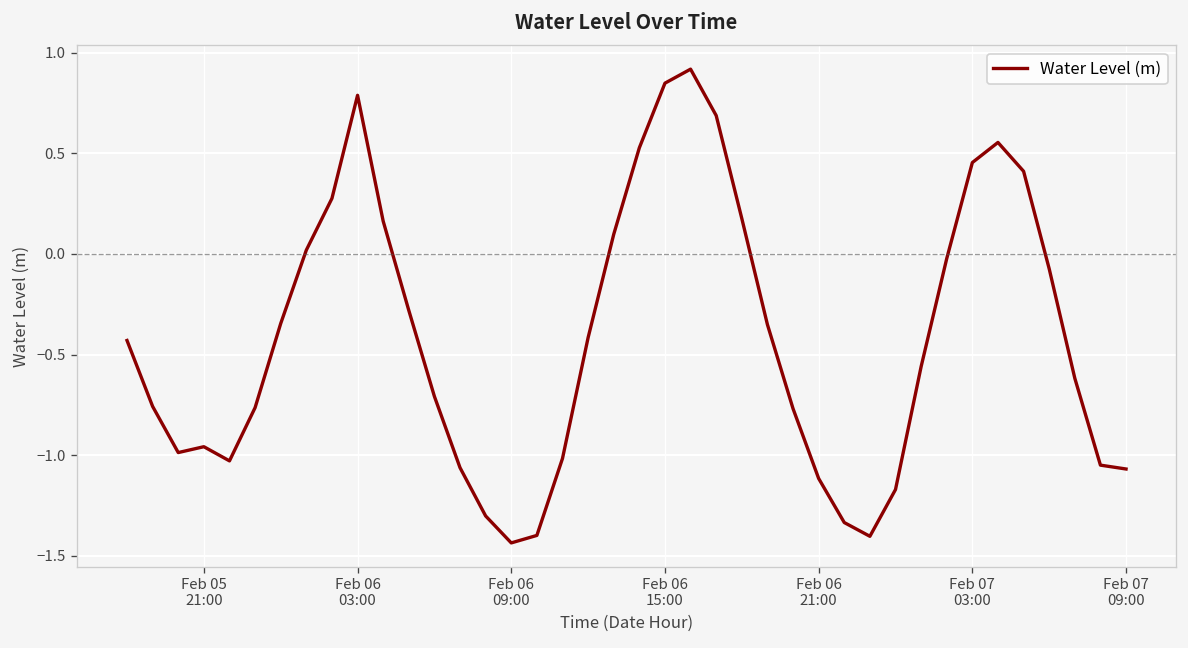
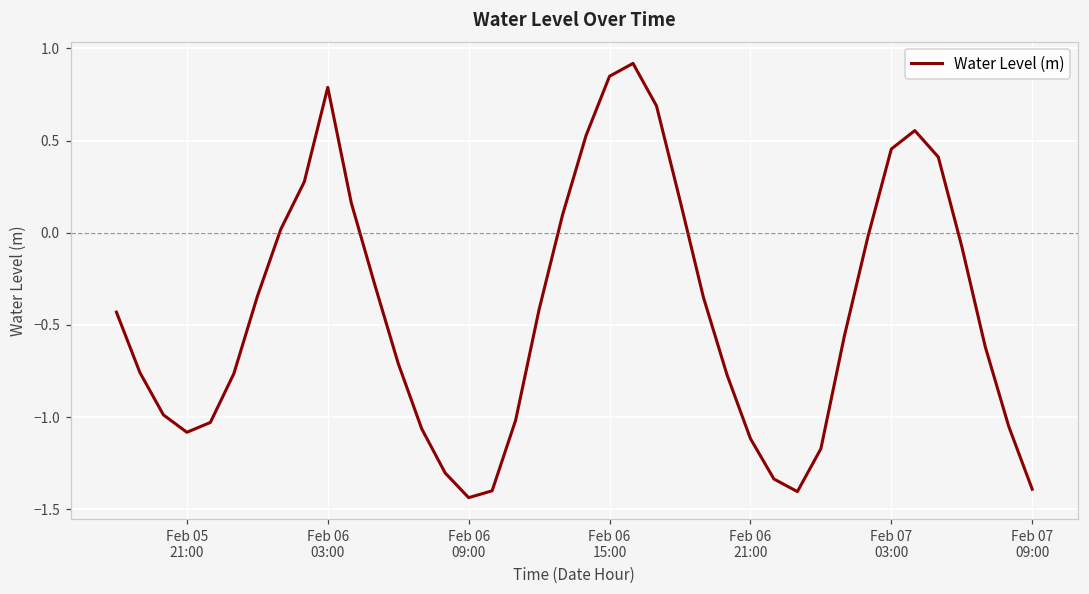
Feb 05 21:00: -0.96 -> -1.08
Feb 07 09:00: -1.07 -> -1.39
